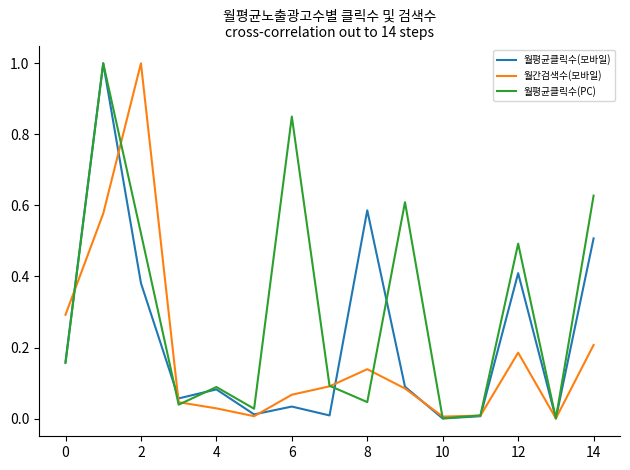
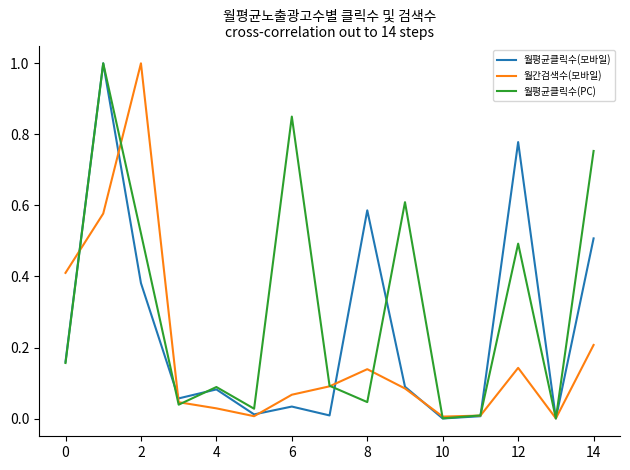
월간검색수(모바일), 0: 0.29 -> 0.41
월평균클릭수(모바일), 12: 0.41 -> 0.78
월간검색수(모바일), 12: 0.19 -> 0.14
월평균클릭수(PC), 14: 0.63 -> 0.75
